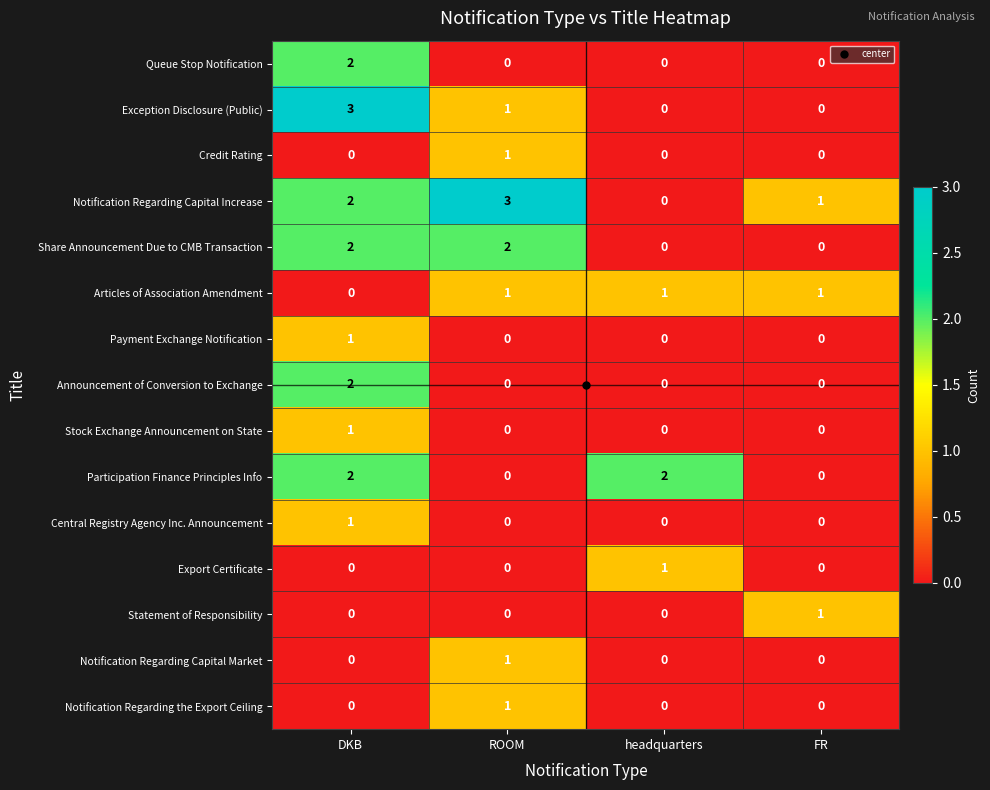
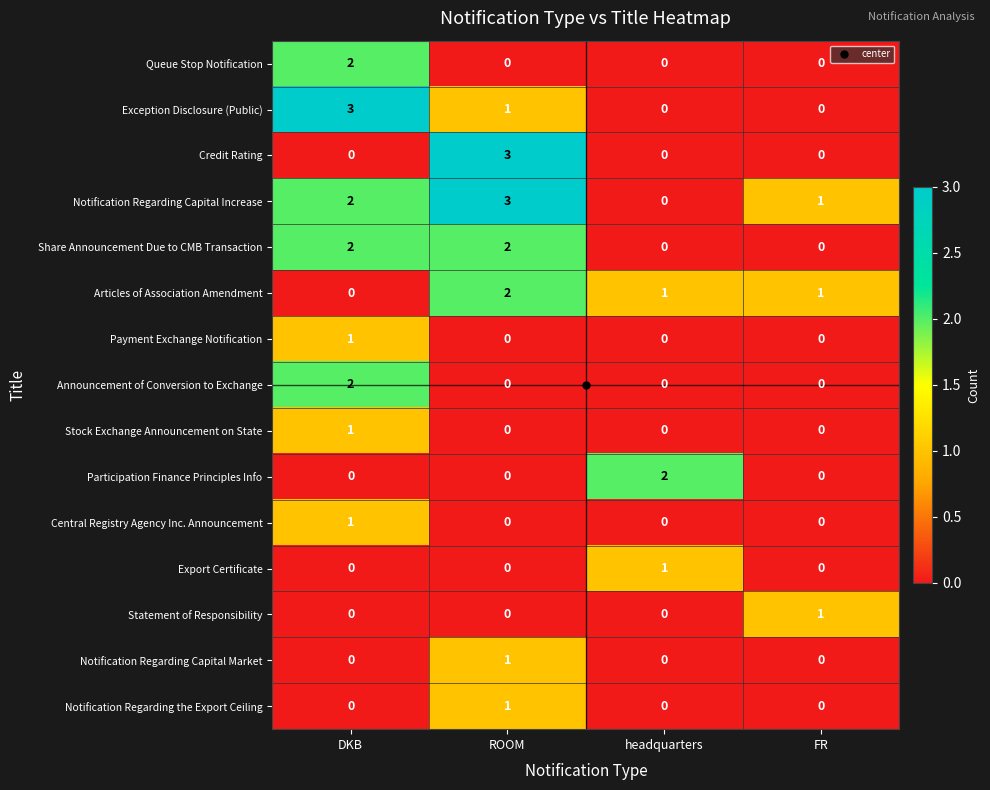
Credit Rating, ROOM: 1 -> 3
Articles of Association Amendment, ROOM: 1 -> 2
Participation Finance Principles Info, DKB: 2 -> 0
